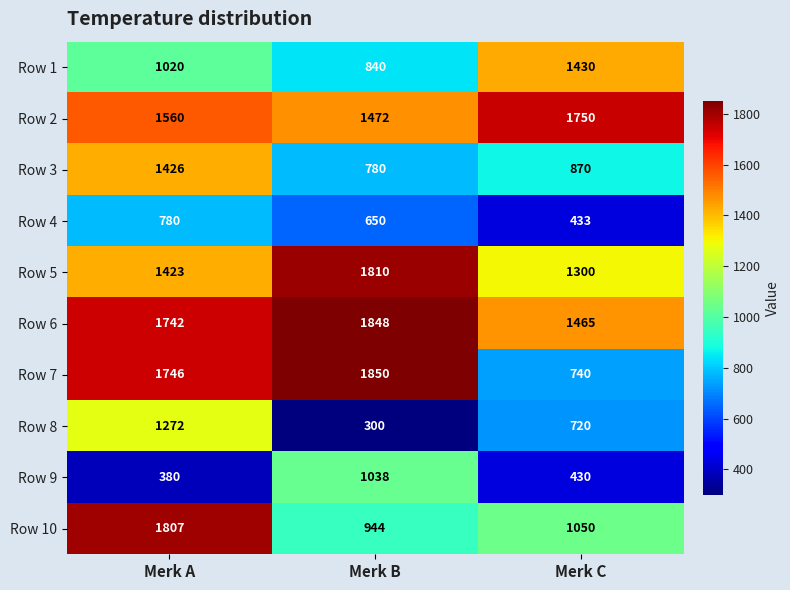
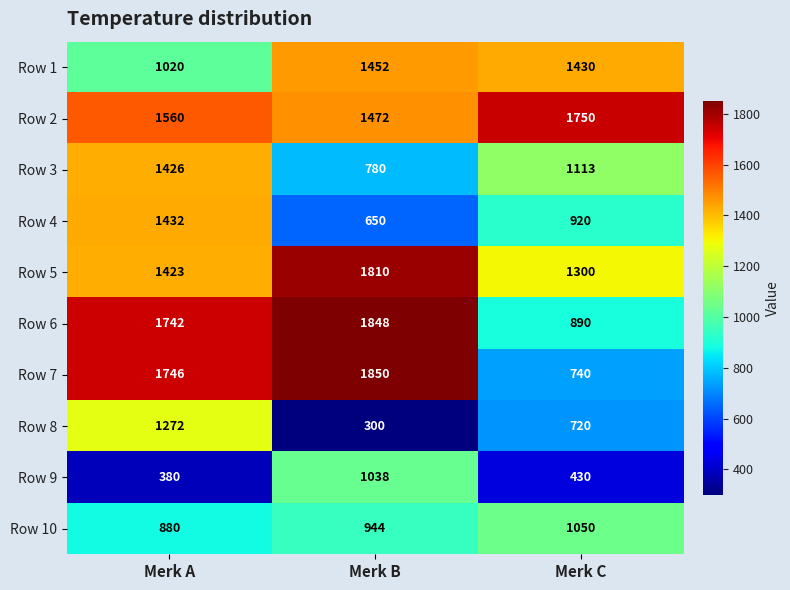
Row 1, Merk B: 840 -> 1452
Row 3, Merk C: 870 -> 1113
Row 4, Merk A: 780 -> 1432
Row 4, Merk C: 433 -> 920
Row 6, Merk C: 1465 -> 890
Row 10, Merk A: 1807 -> 880
